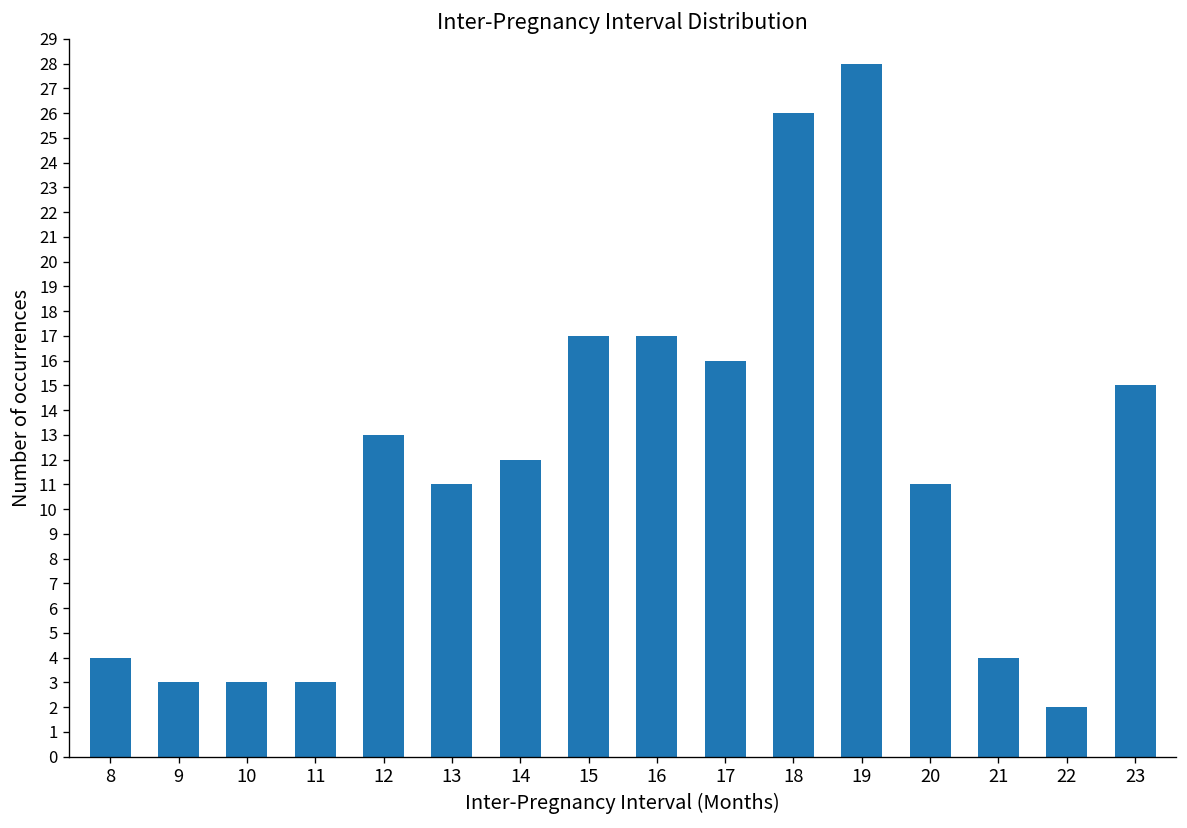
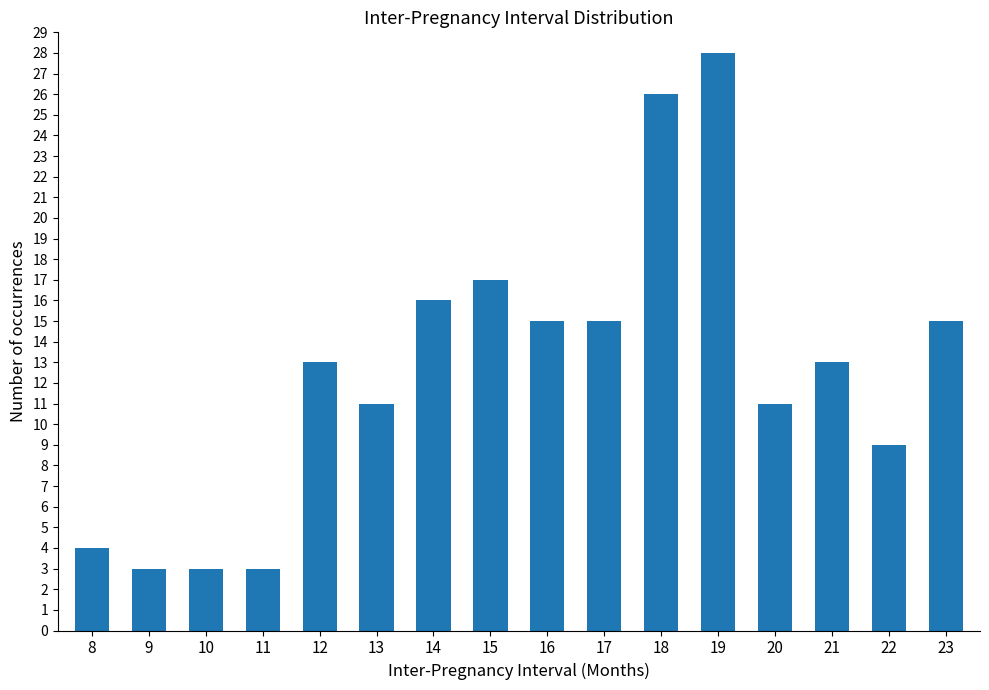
14: 12 -> 16
16: 17 -> 15
17: 16 -> 15
21: 4 -> 13
22: 2 -> 9
